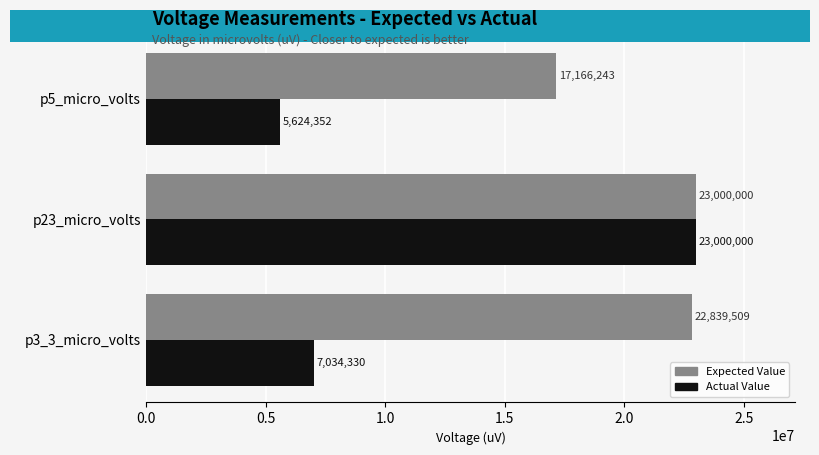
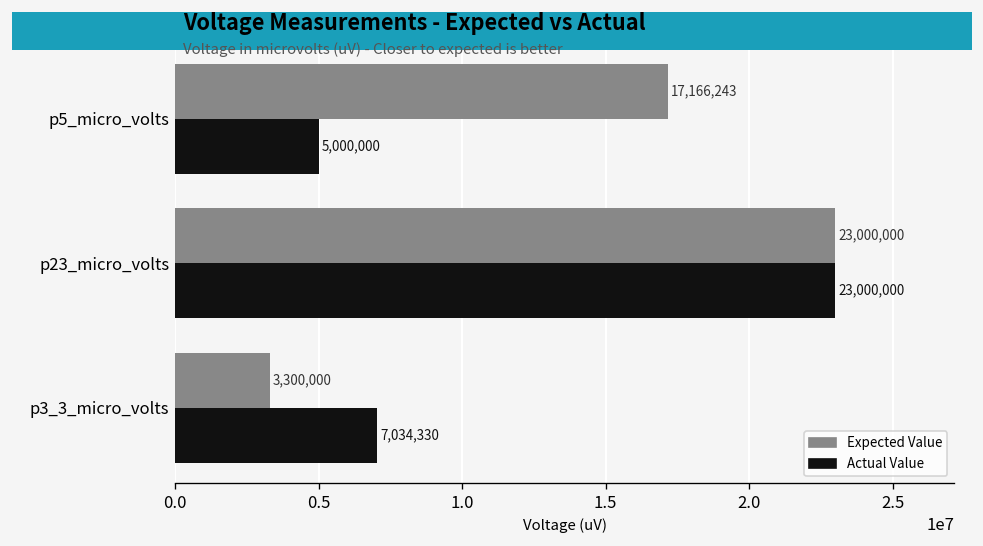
Actual Value, p5_micro_volts: 5,624,352 -> 5,000,000
Expected Value, p3_3_micro_volts: 22,839,509 -> 3,300,000
